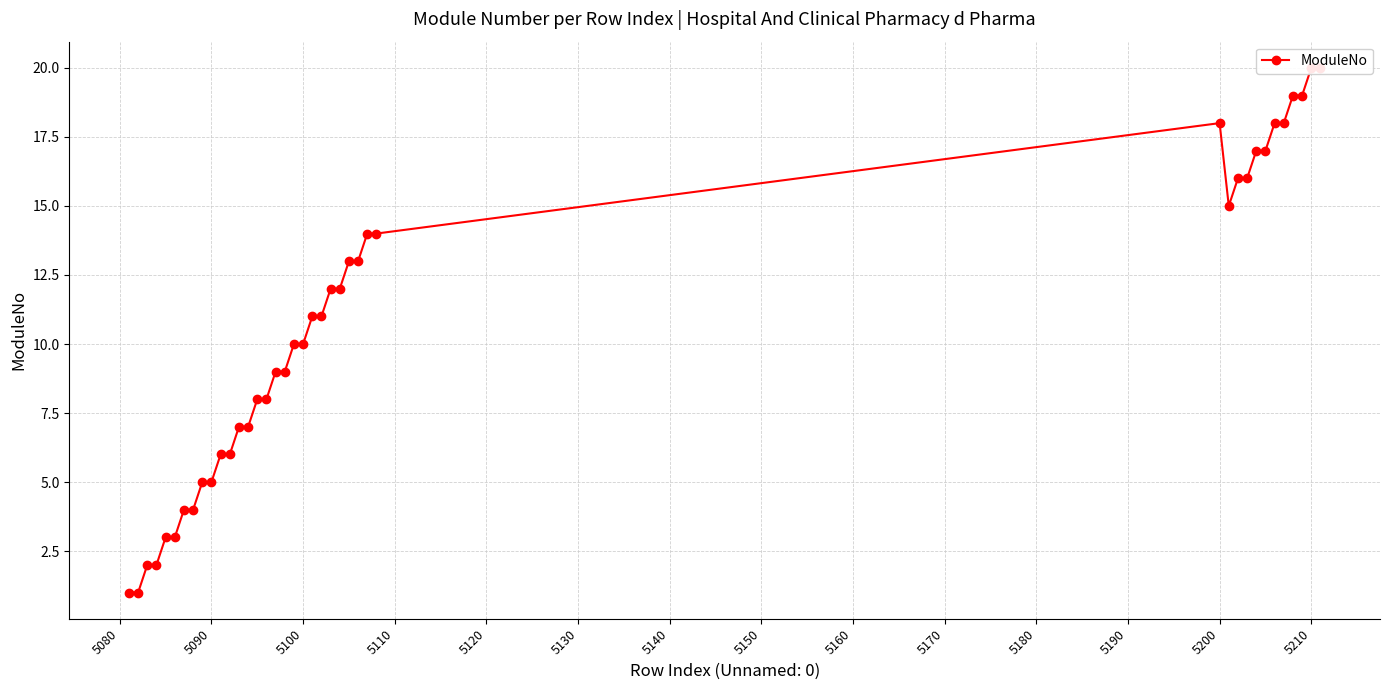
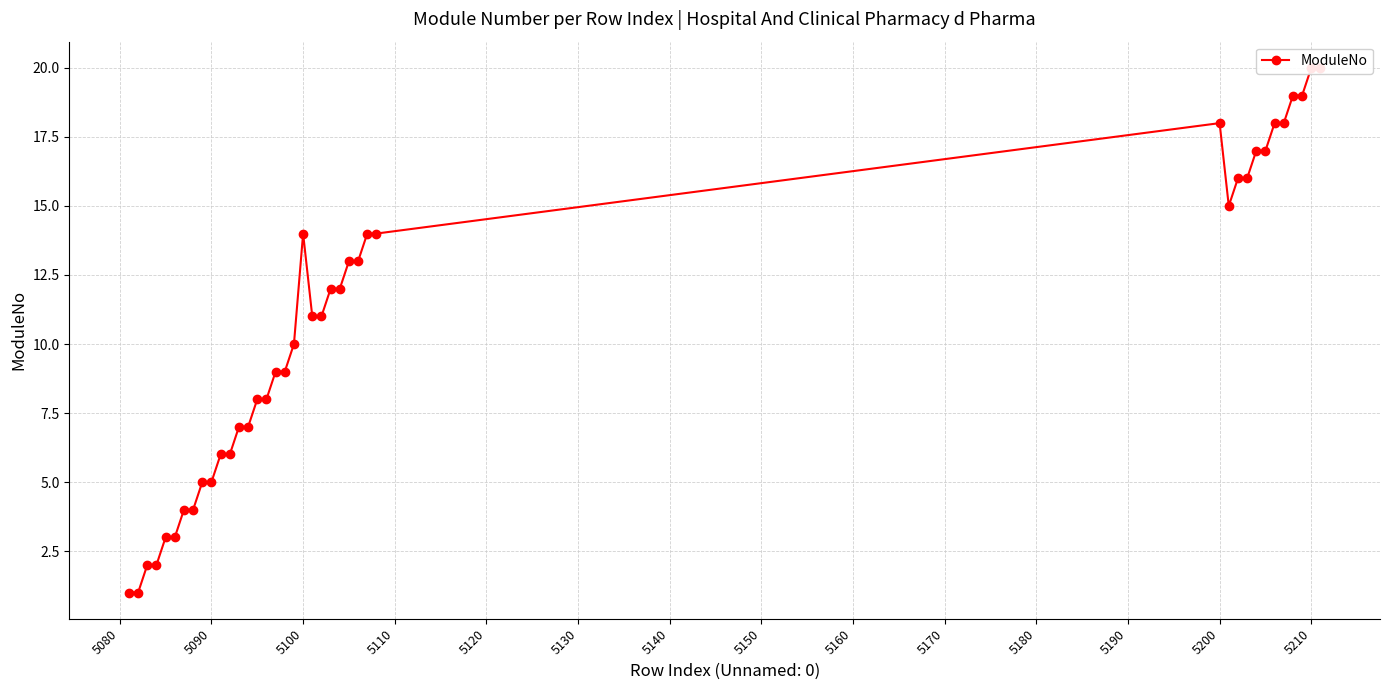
5100: 10 -> 14
